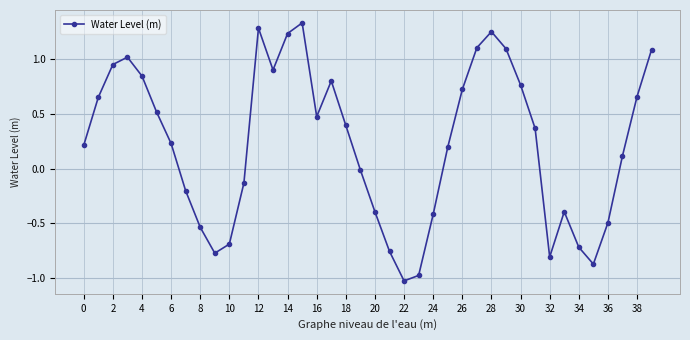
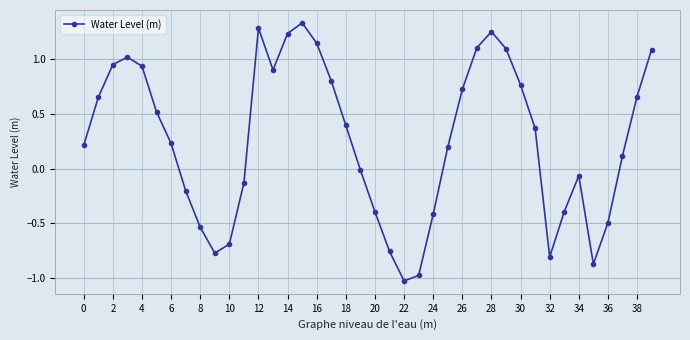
4: 0.85 -> 0.94
16: 0.48 -> 1.15
34: -0.72 -> -0.07
